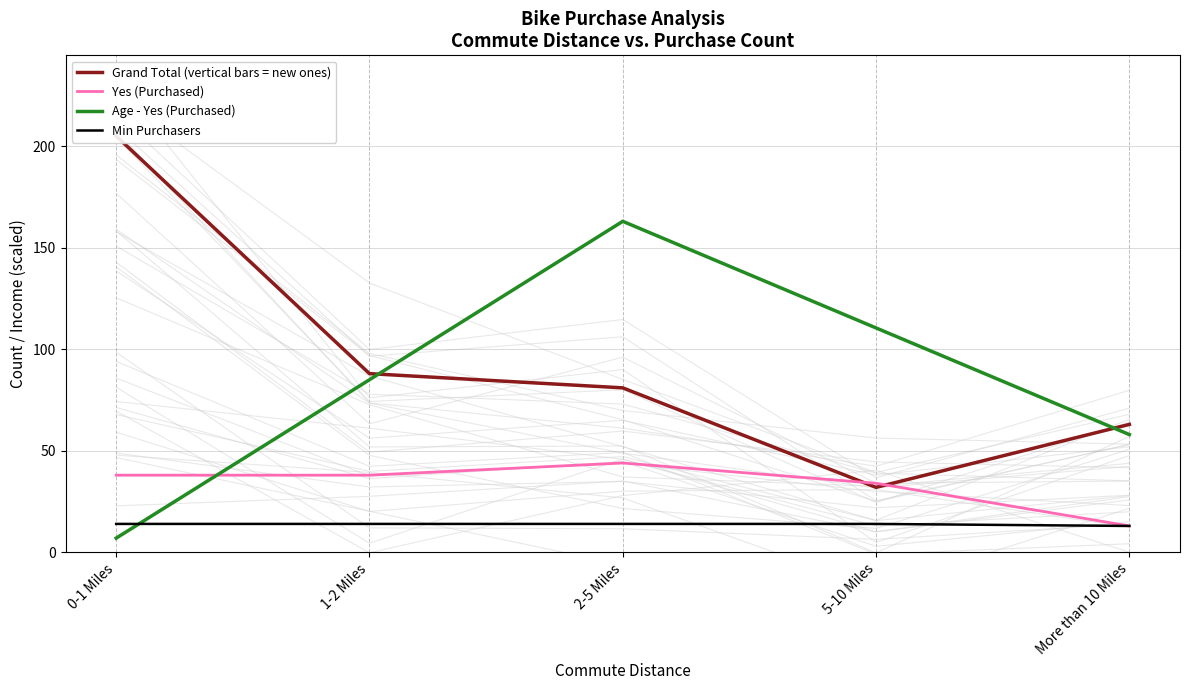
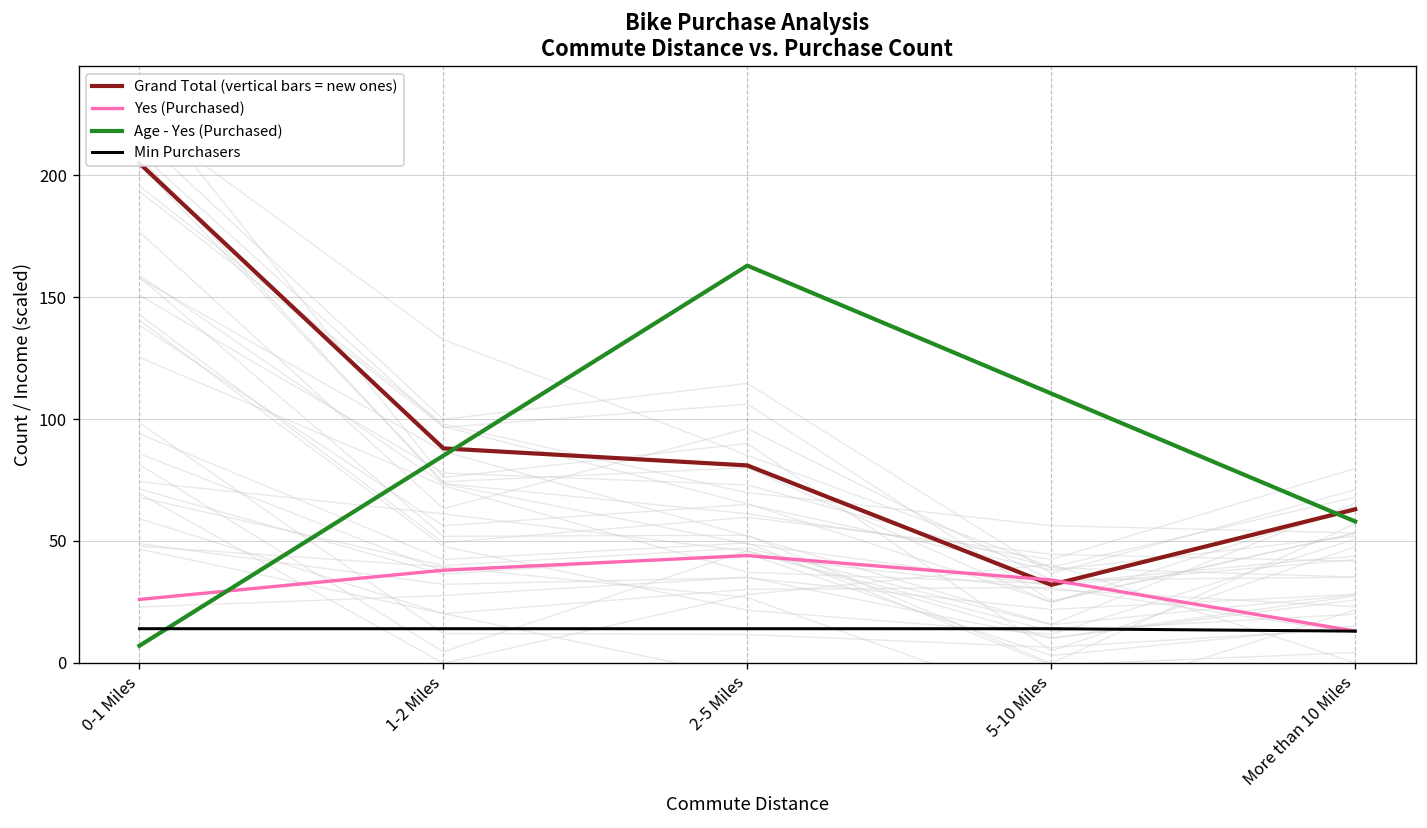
Yes (Purchased), 0-1 Miles: 38 -> 26
